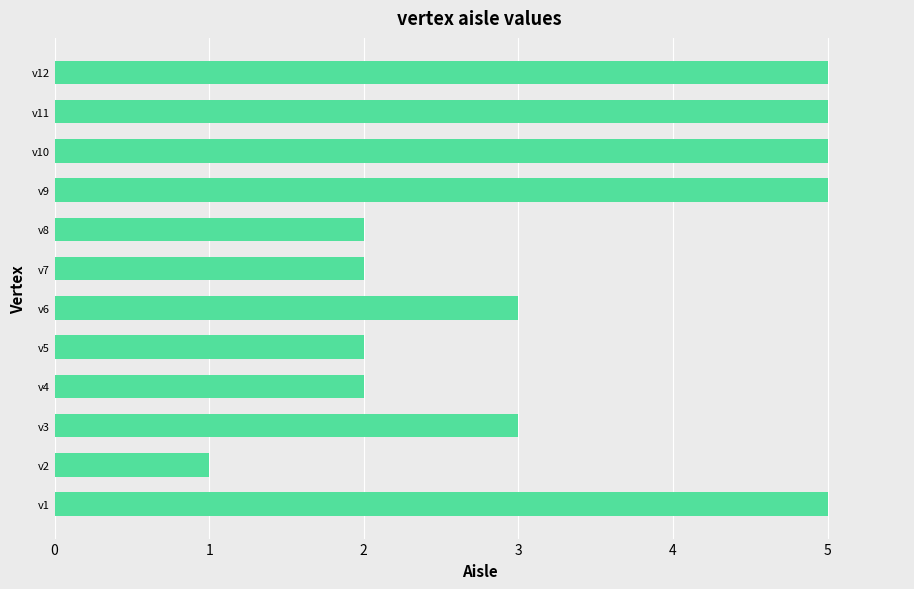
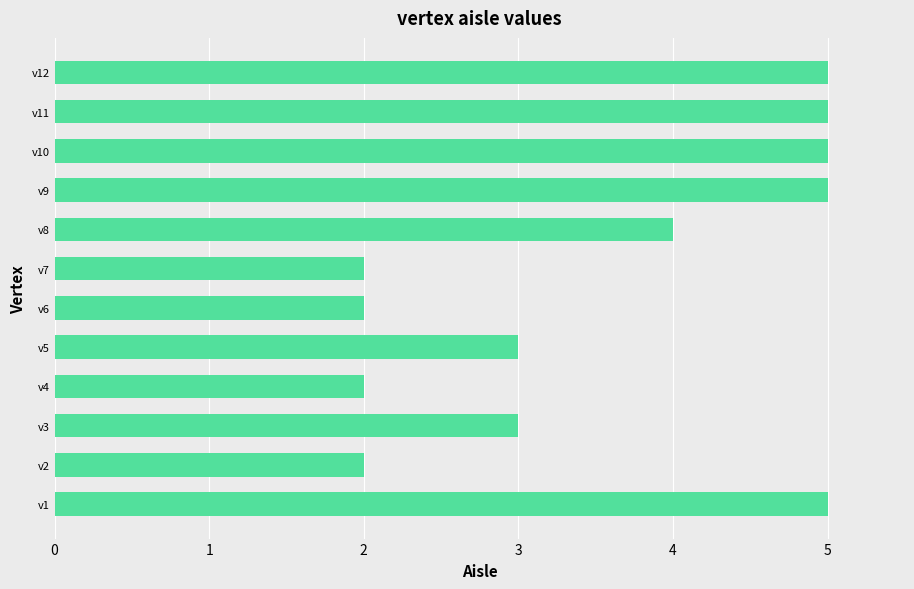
v8: 2 -> 4
v6: 3 -> 2
v5: 2 -> 3
v2: 1 -> 2
